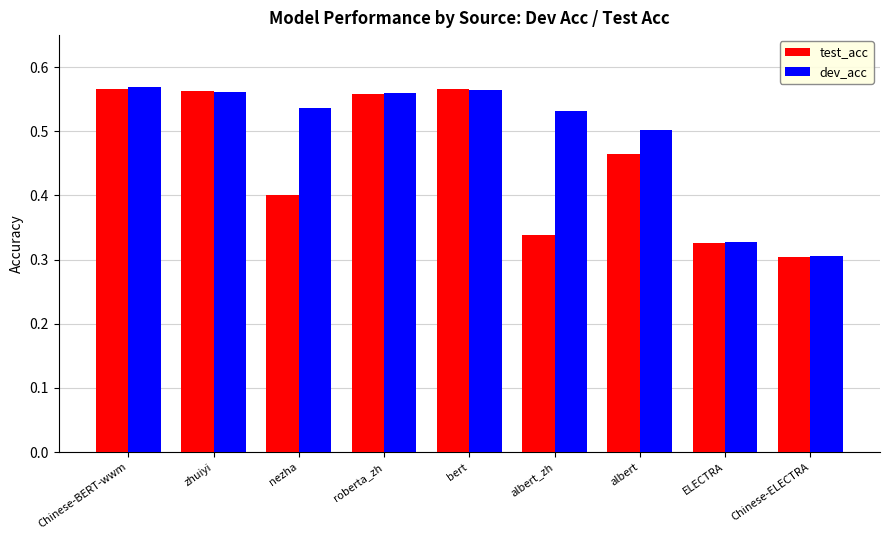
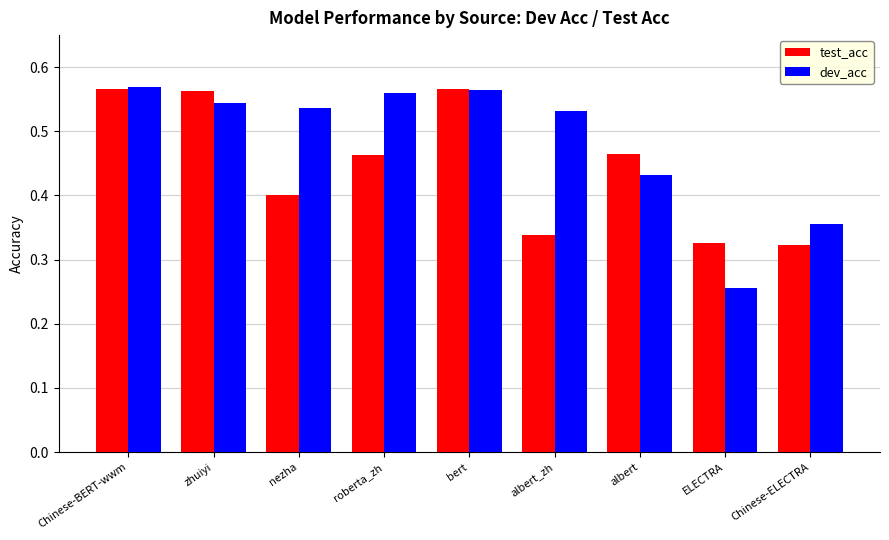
dev_acc, zhuiyi: 0.56 -> 0.54
test_acc, roberta_zh: 0.56 -> 0.46
dev_acc, albert: 0.50 -> 0.43
dev_acc, ELECTRA: 0.33 -> 0.26
test_acc, Chinese-ELECTRA: 0.30 -> 0.32
dev_acc, Chinese-ELECTRA: 0.31 -> 0.36
